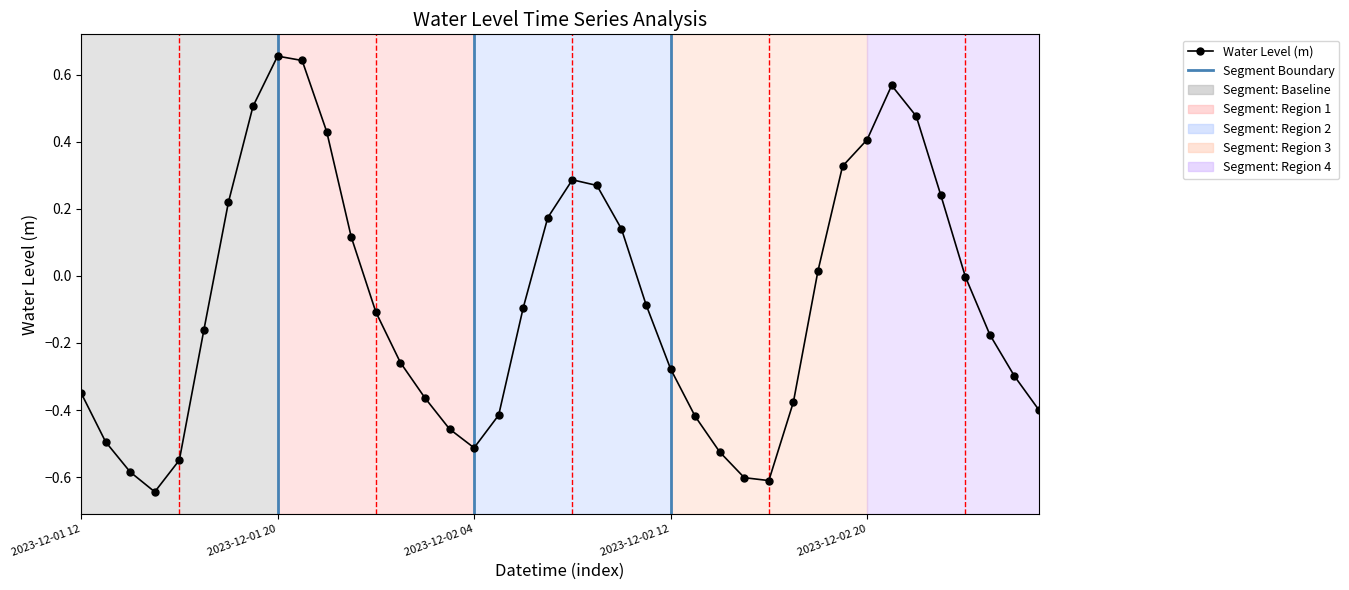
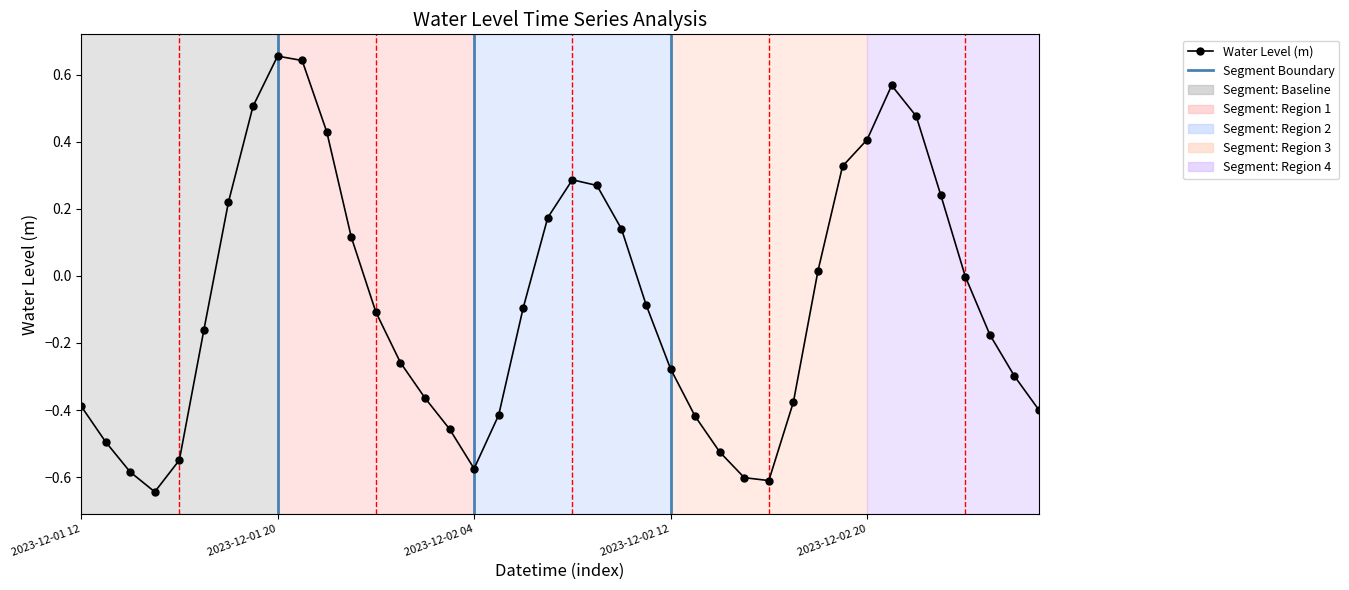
2023-12-01 12: -0.35 -> -0.39
2023-12-02 04: -0.51 -> -0.57
